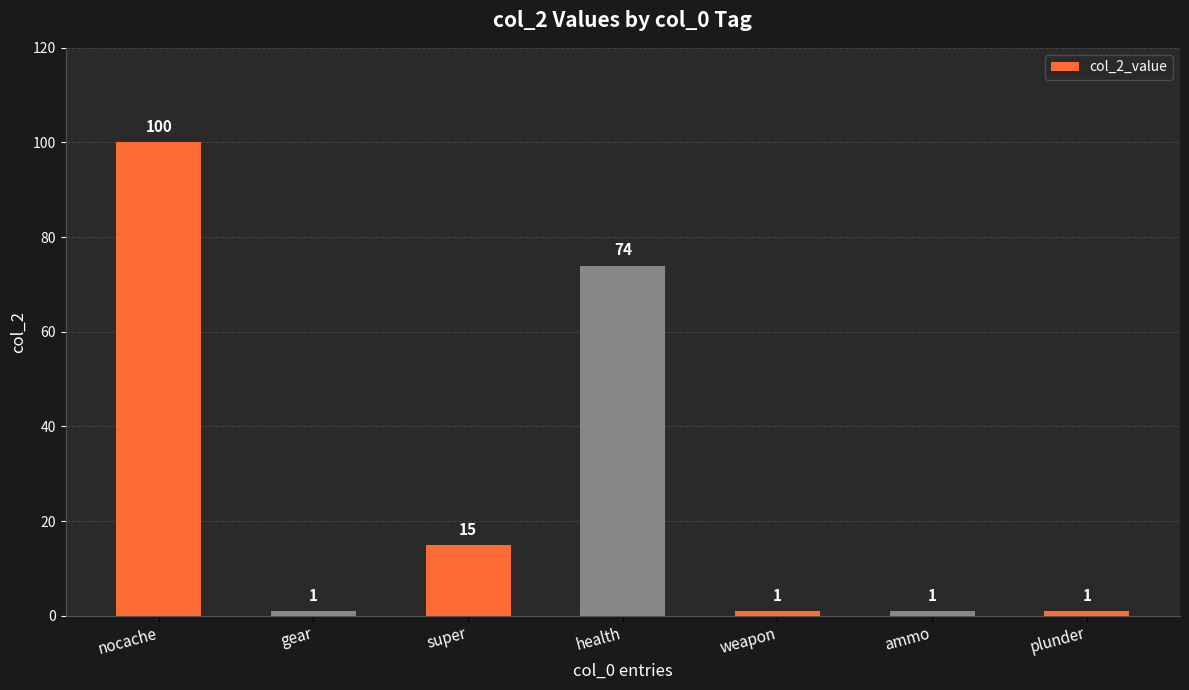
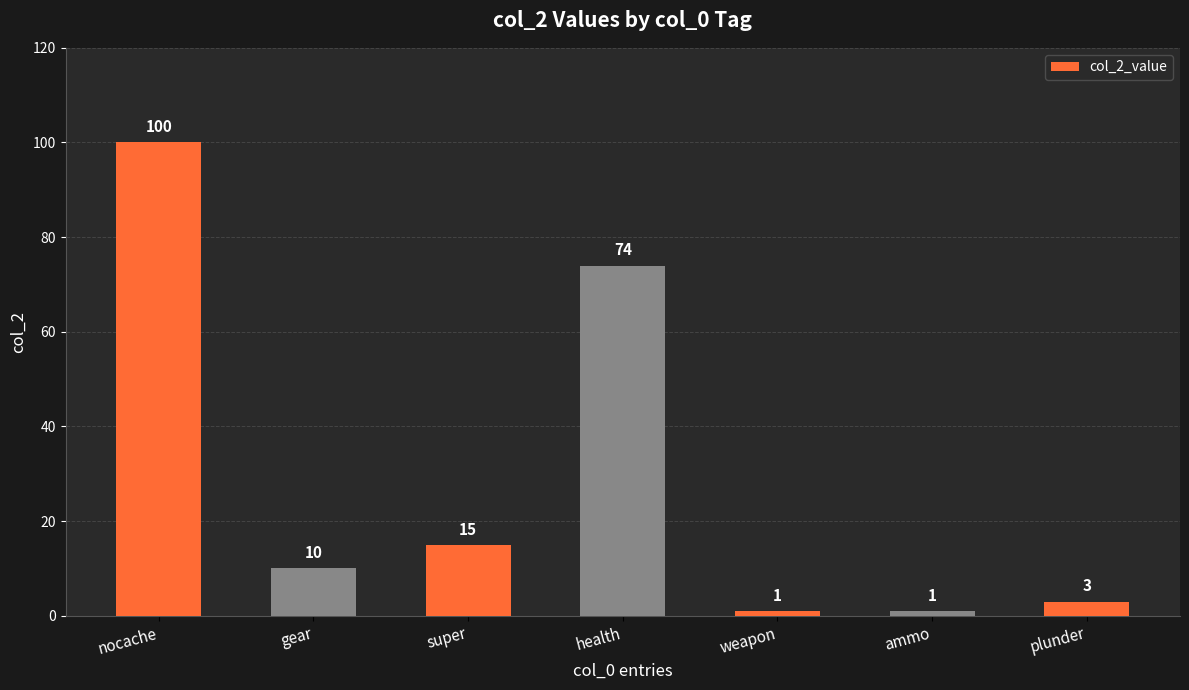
gear: 1 -> 10
plunder: 1 -> 3
